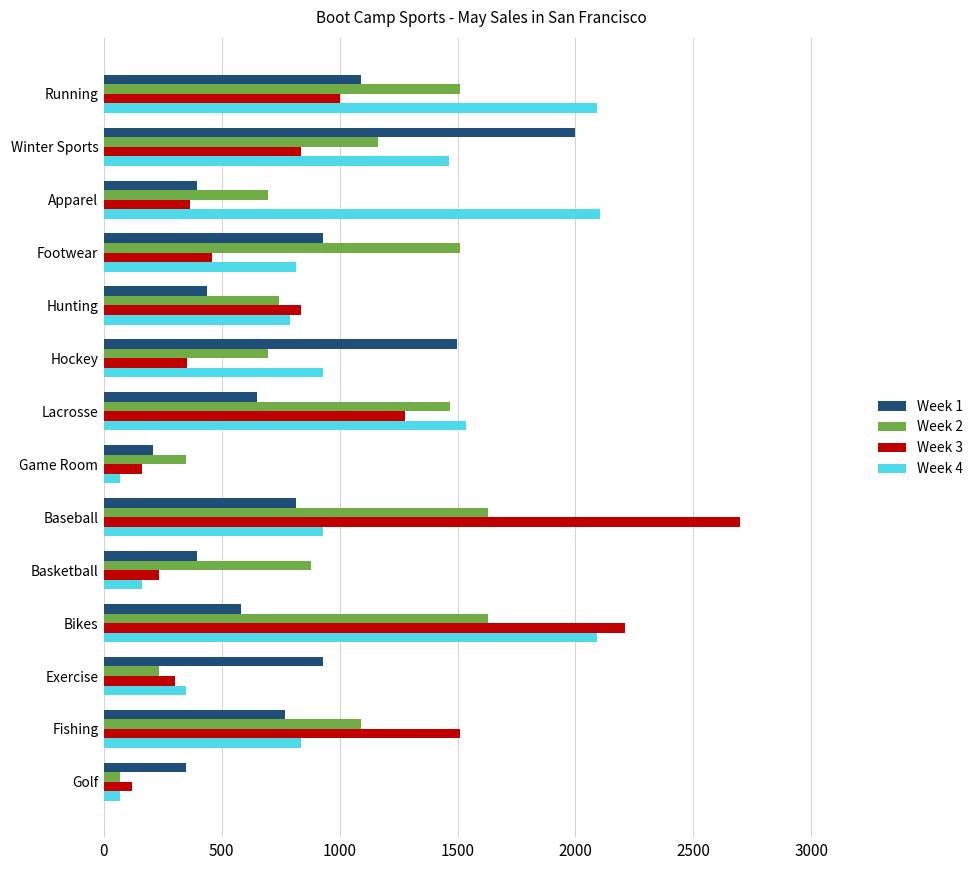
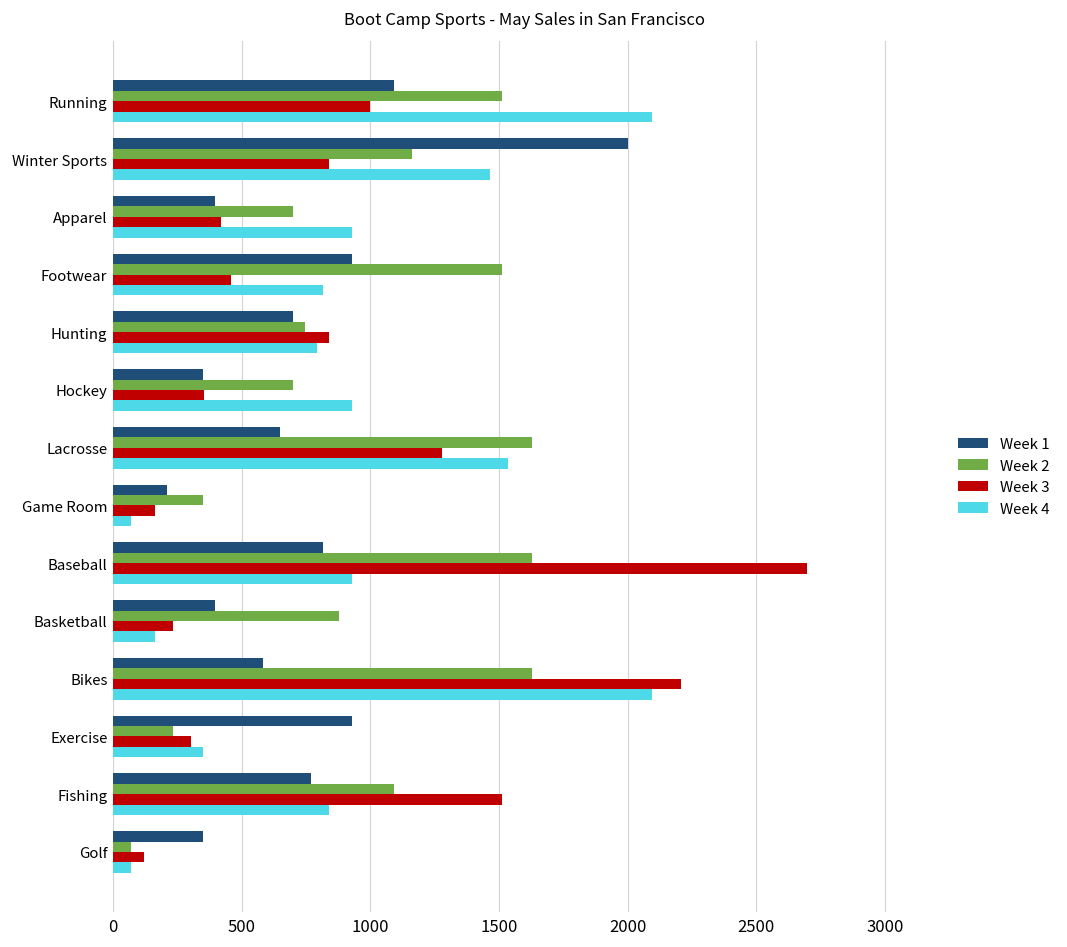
Week 3, Apparel: 370 -> 420
Week 4, Apparel: 2100 -> 930
Week 1, Hunting: 440 -> 700
Week 1, Hockey: 1500 -> 350
Week 2, Lacrosse: 1470 -> 1630
